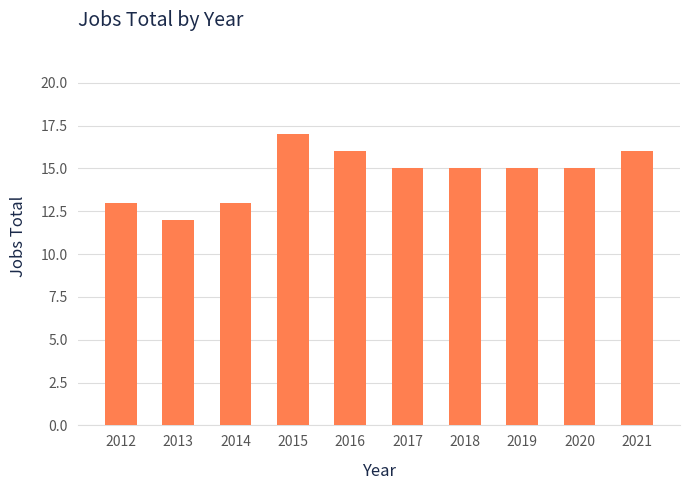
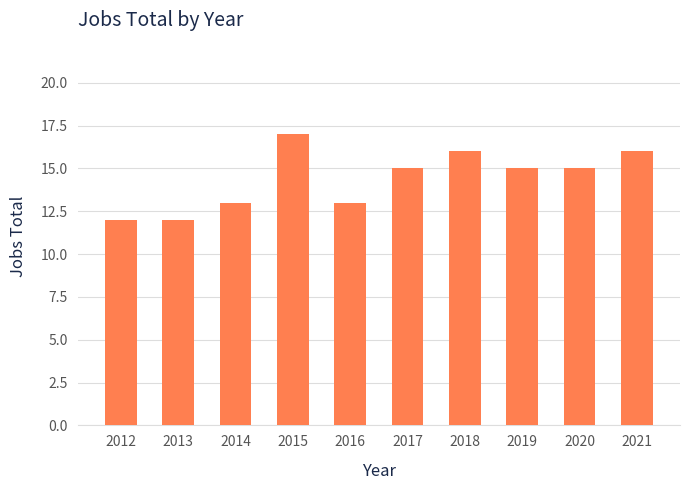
2012: 13 -> 12
2016: 16 -> 13
2018: 15 -> 16
